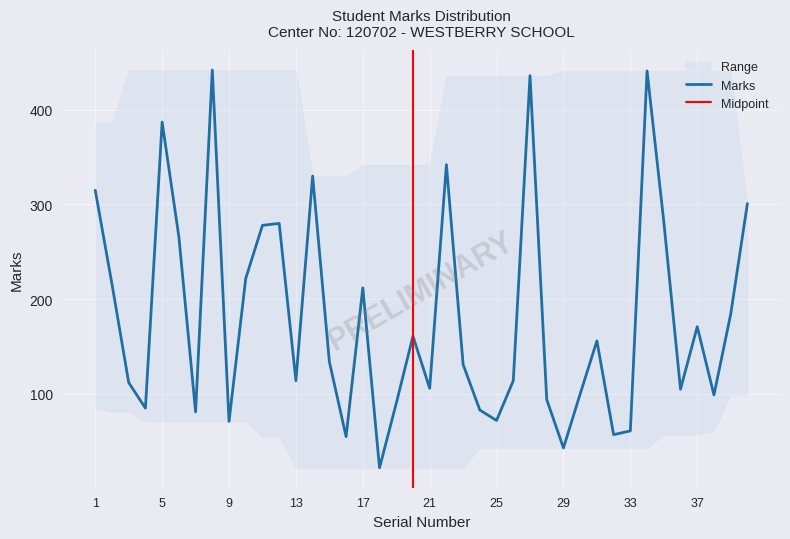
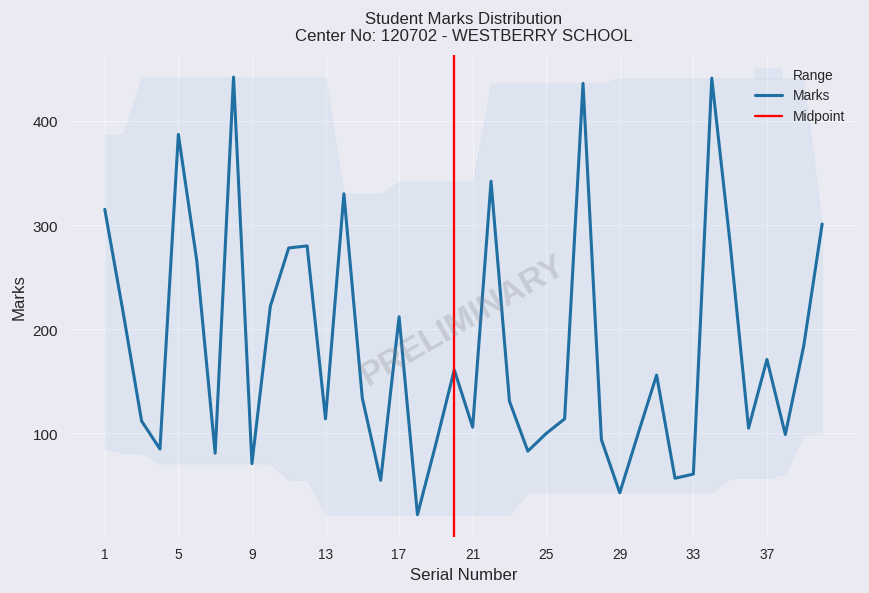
Marks, 25: 70 -> 100
